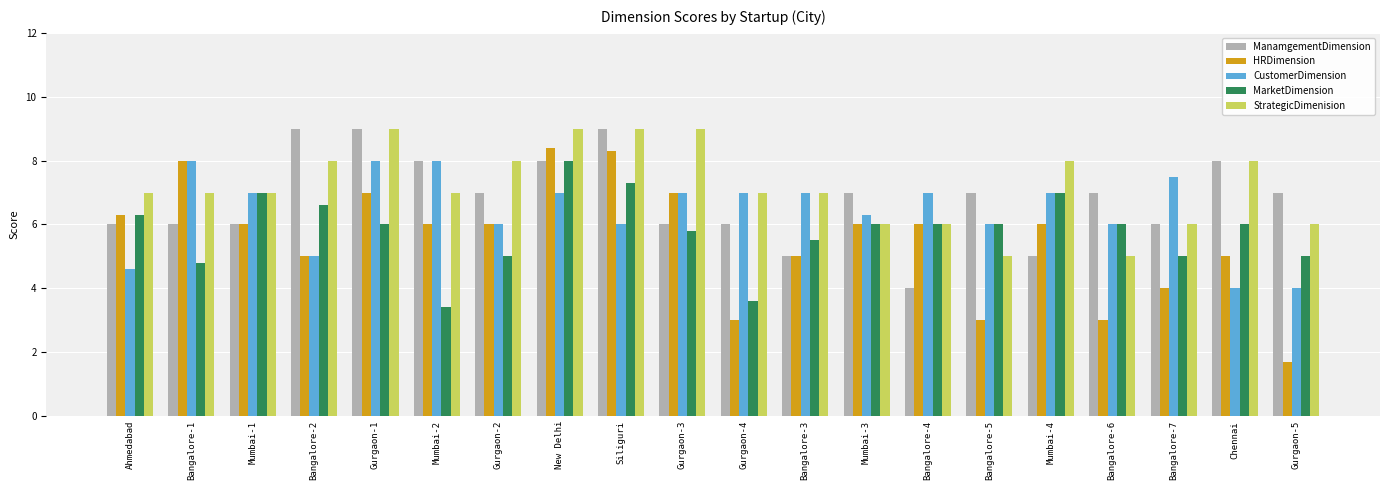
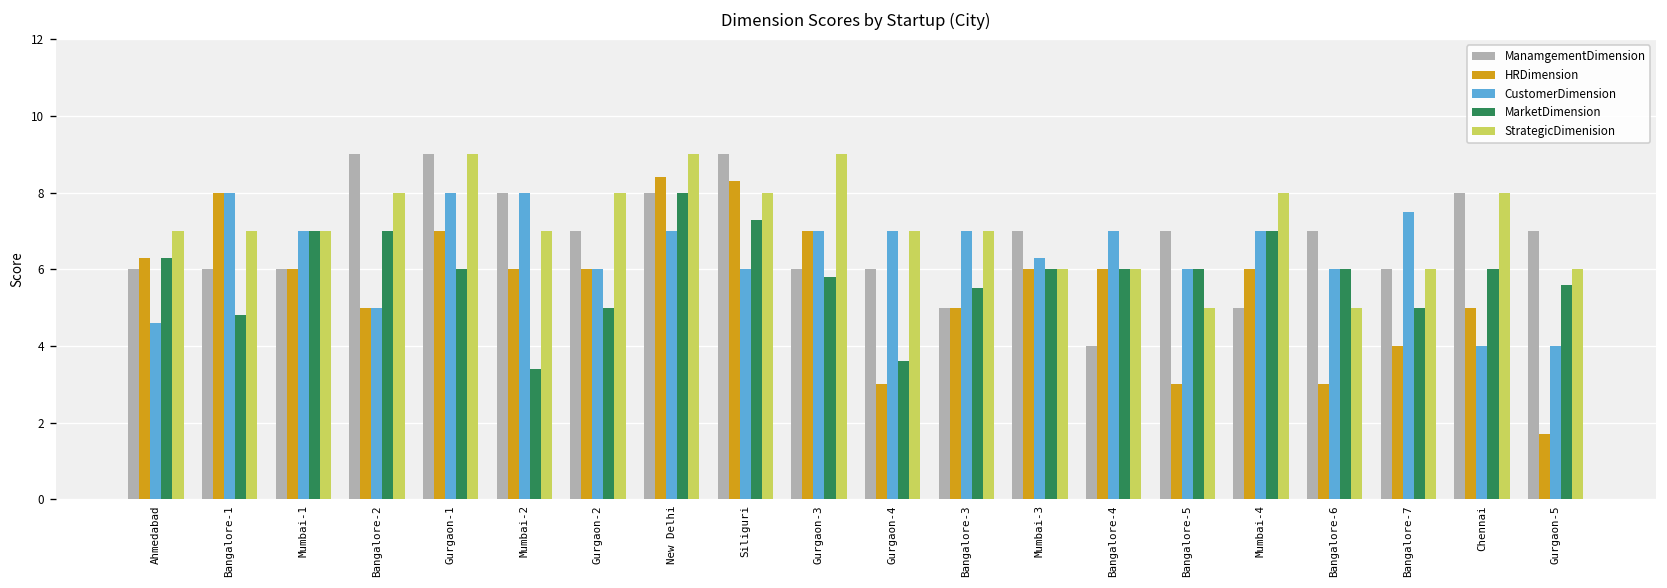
MarketDimension, Bangalore-2: 6.6 -> 7.0
StrategicDimenision, Siliguri: 9 -> 8
MarketDimension, Gurgaon-5: 5.0 -> 5.6
